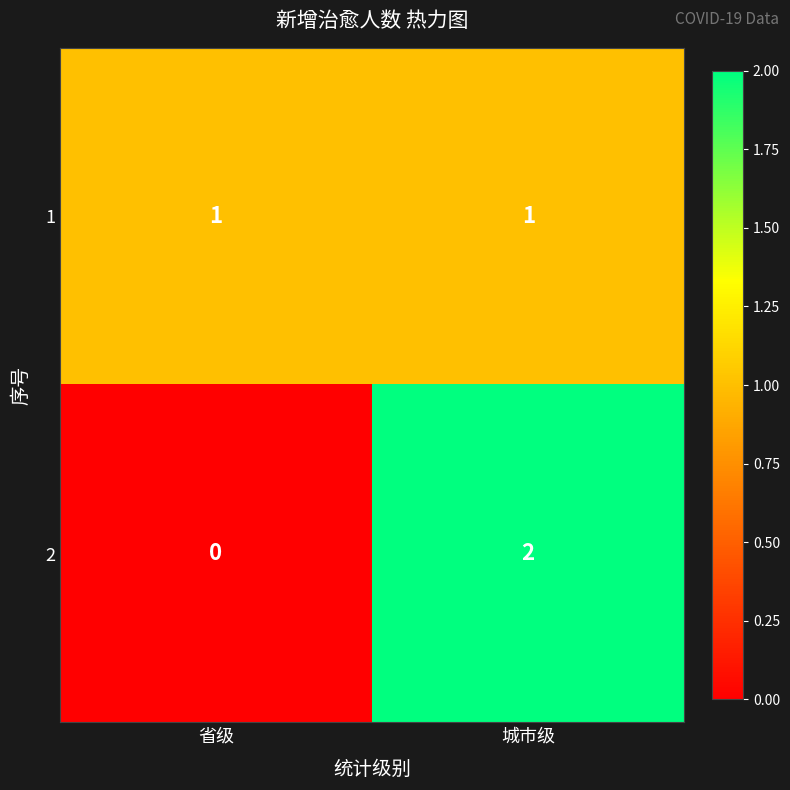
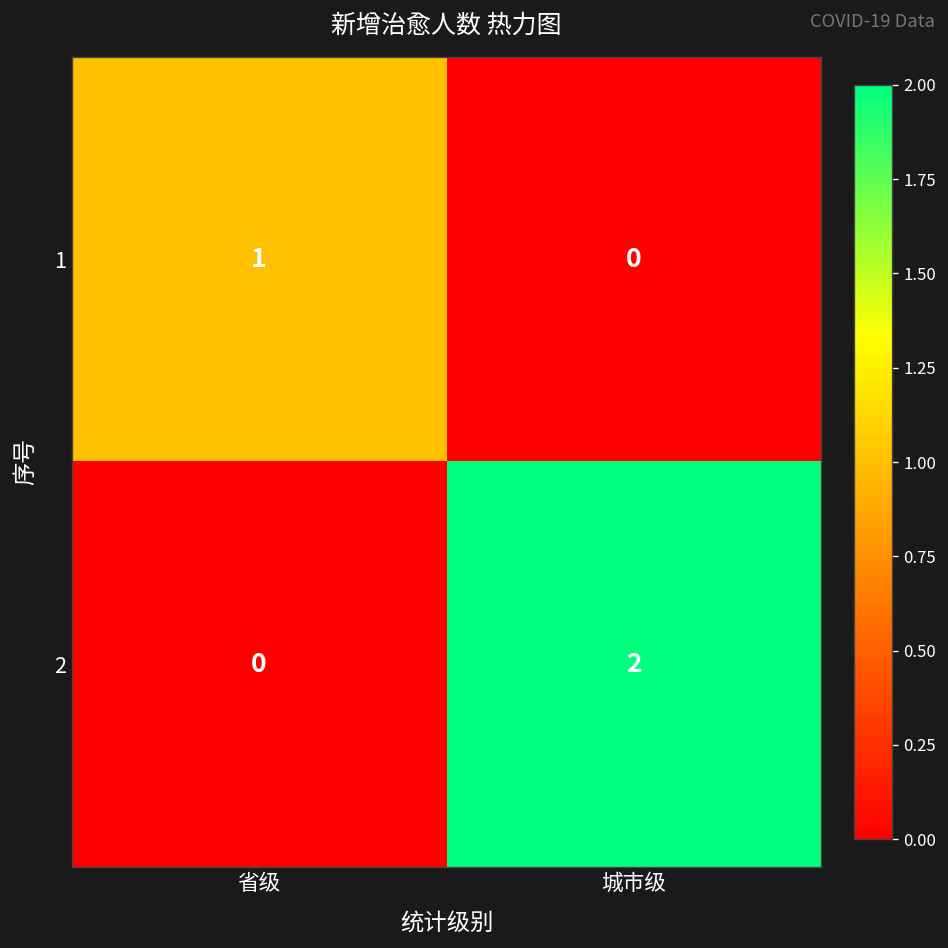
1, 城市级: 1 -> 0
